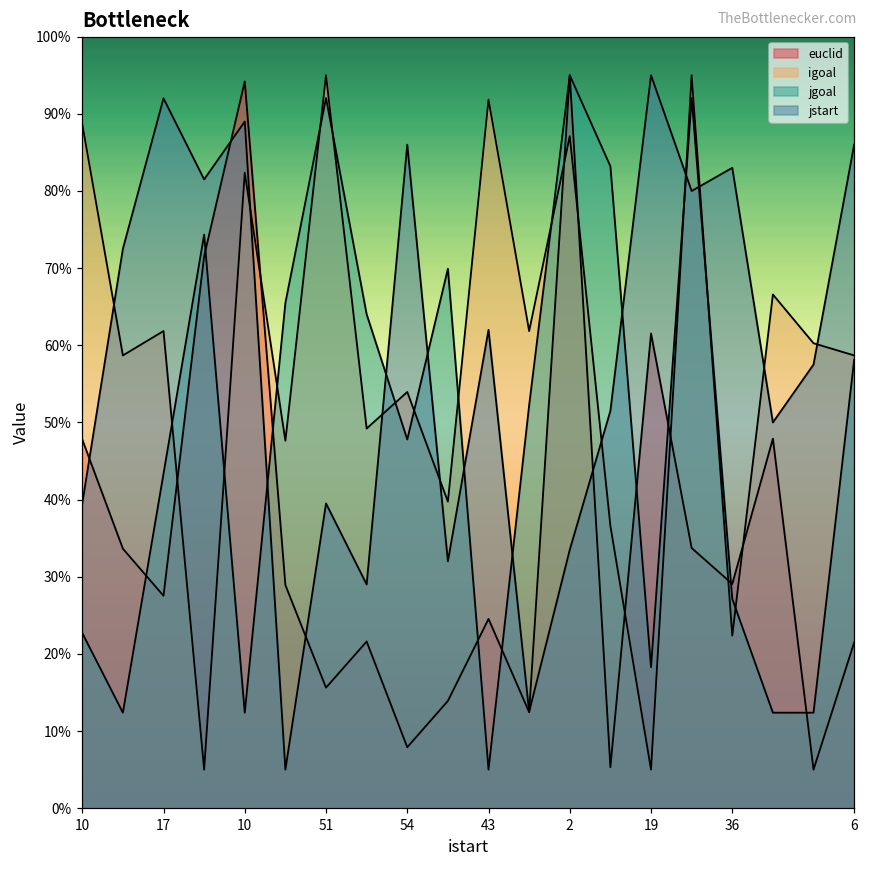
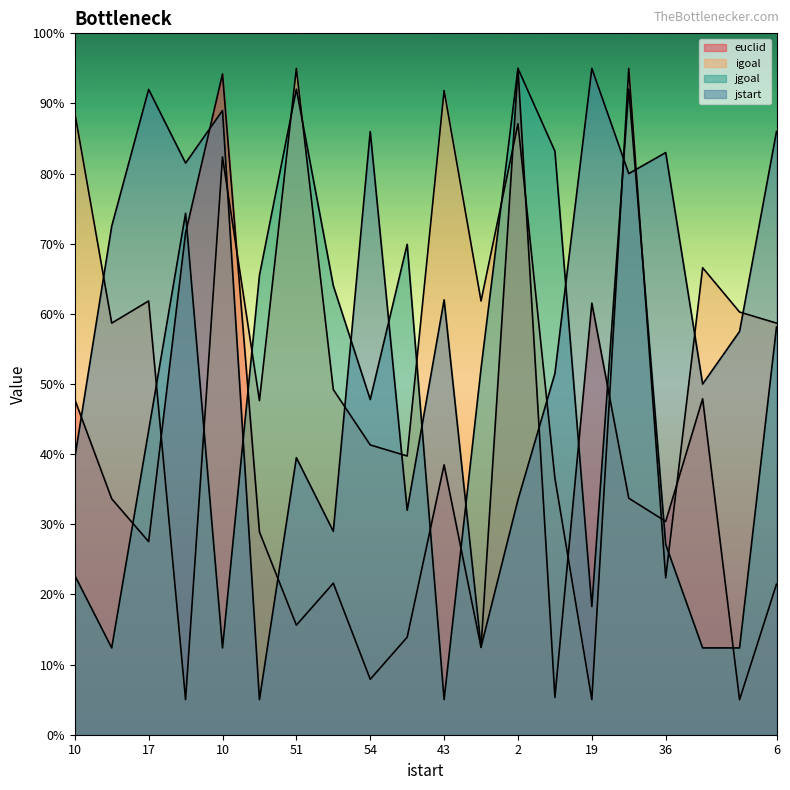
igoal, 54: 54% -> 41%
euclid, 43: 25% -> 38%
euclid, 36: 29% -> 30%
